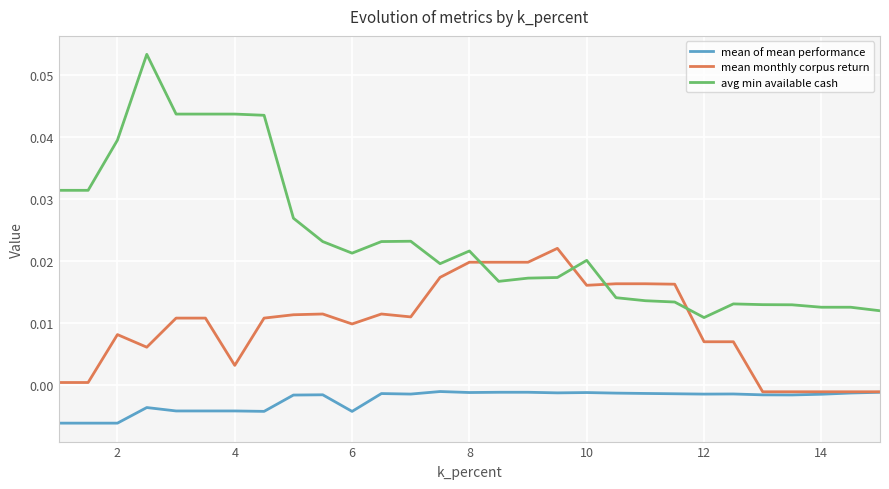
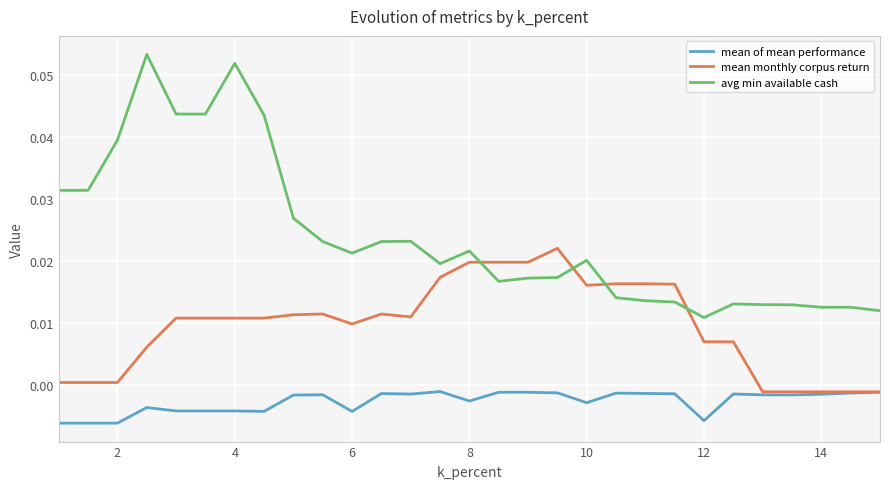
mean monthly corpus return, 2: 0.008 -> 0.000
mean monthly corpus return, 4: 0.003 -> 0.011
avg min available cash, 4: 0.044 -> 0.052
mean of mean performance, 8: -0.001 -> -0.003
mean of mean performance, 10: -0.001 -> -0.003
mean of mean performance, 12: -0.001 -> -0.006
